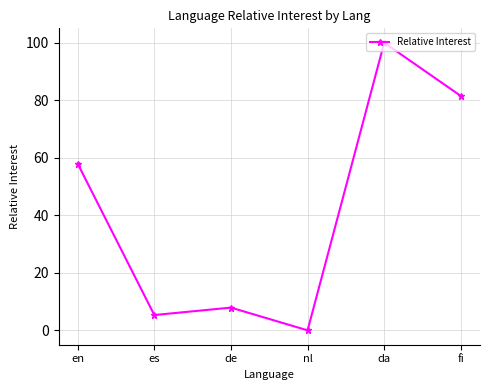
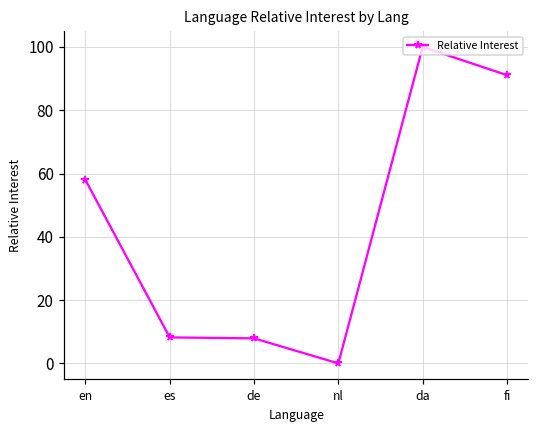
es: 5 -> 8
fi: 81 -> 91
